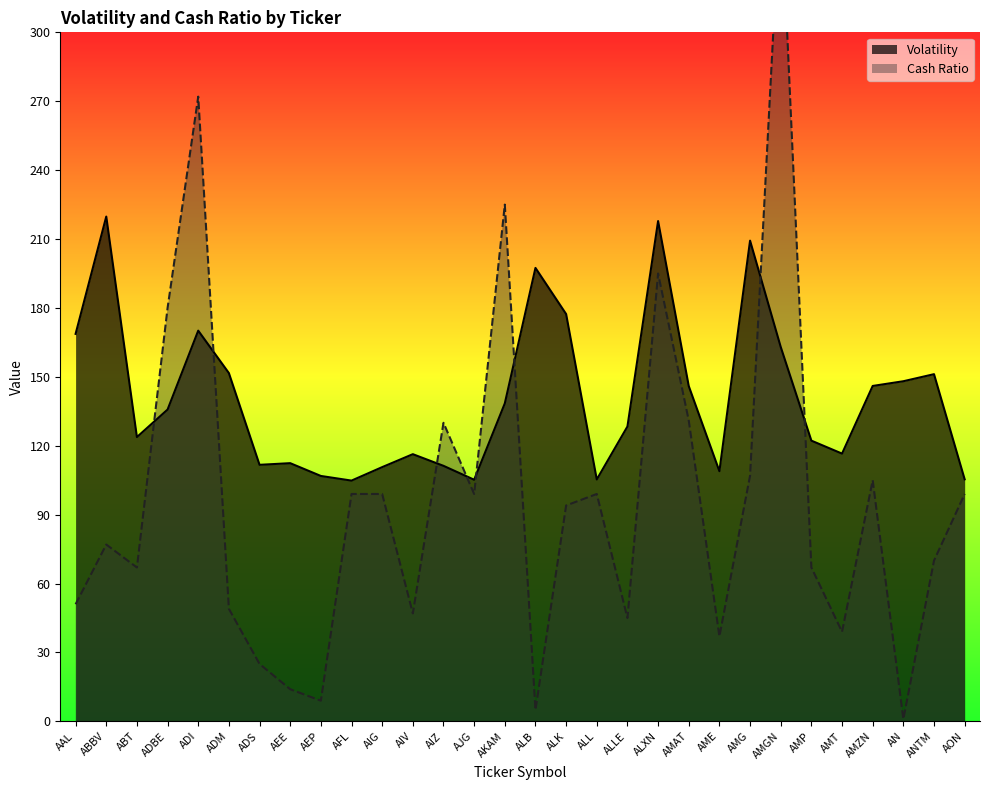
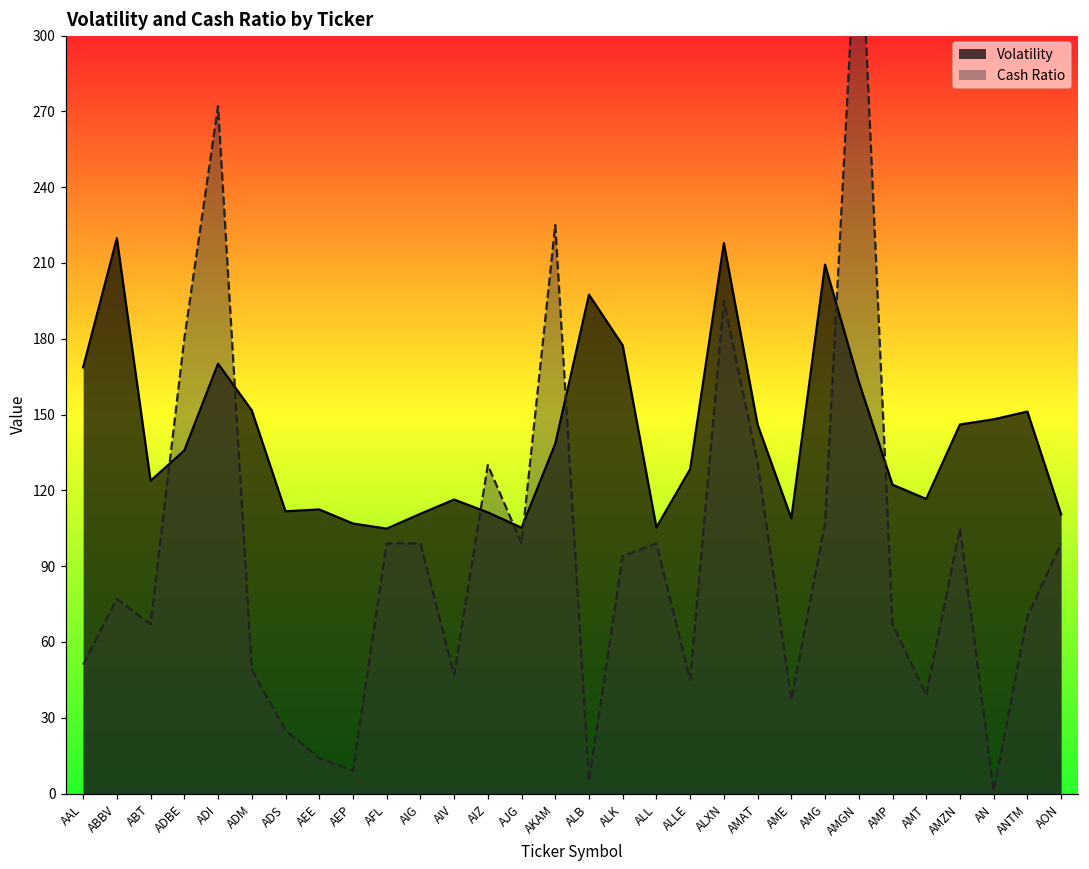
Volatility, AON: 105 -> 111
